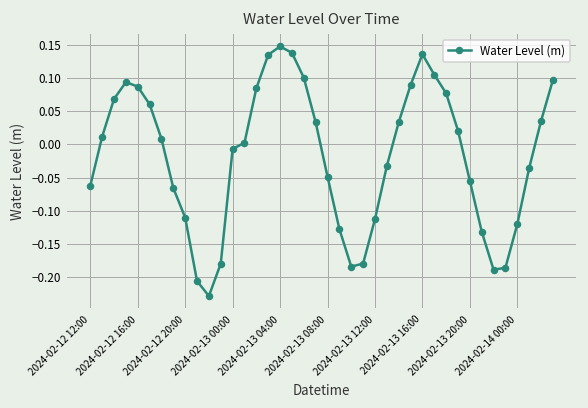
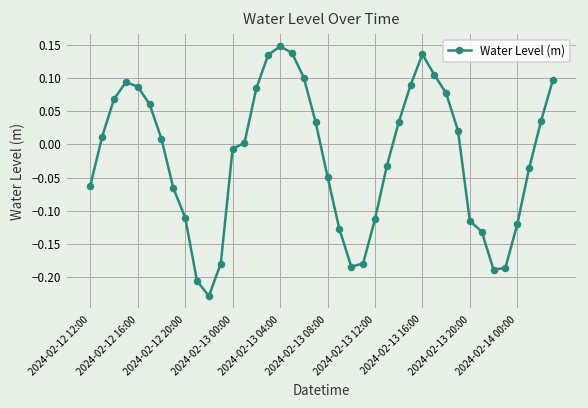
2024-02-13 20:00: -0.05 -> -0.12
